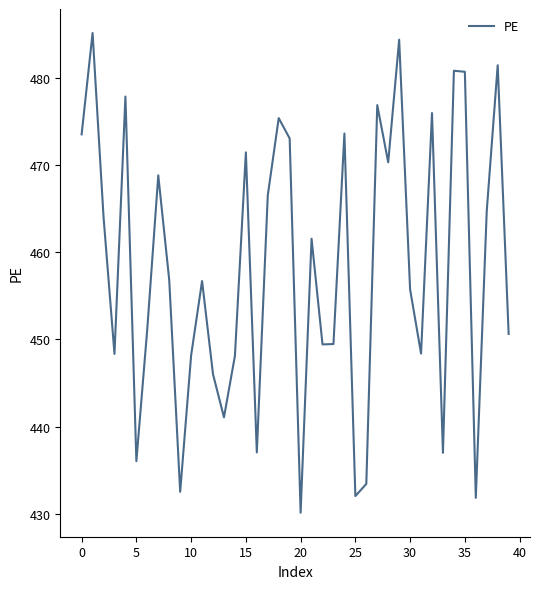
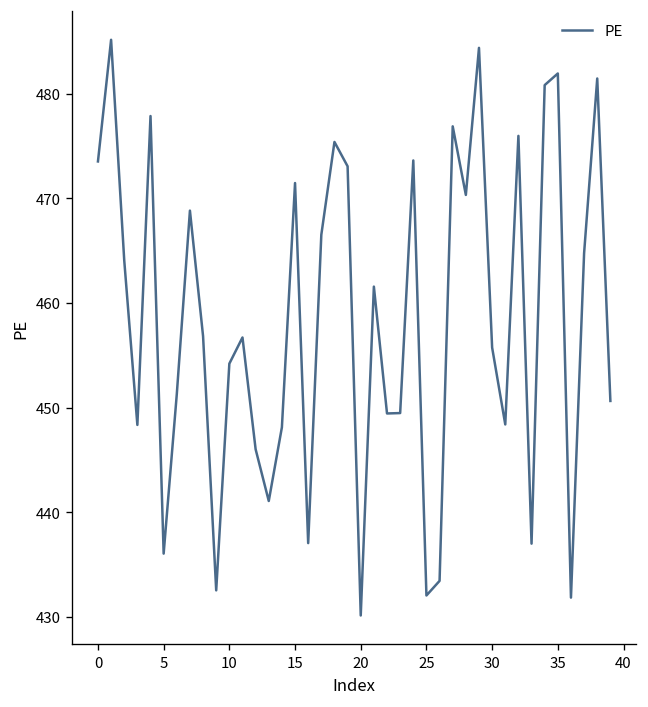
10: 448 -> 454
35: 481 -> 482
